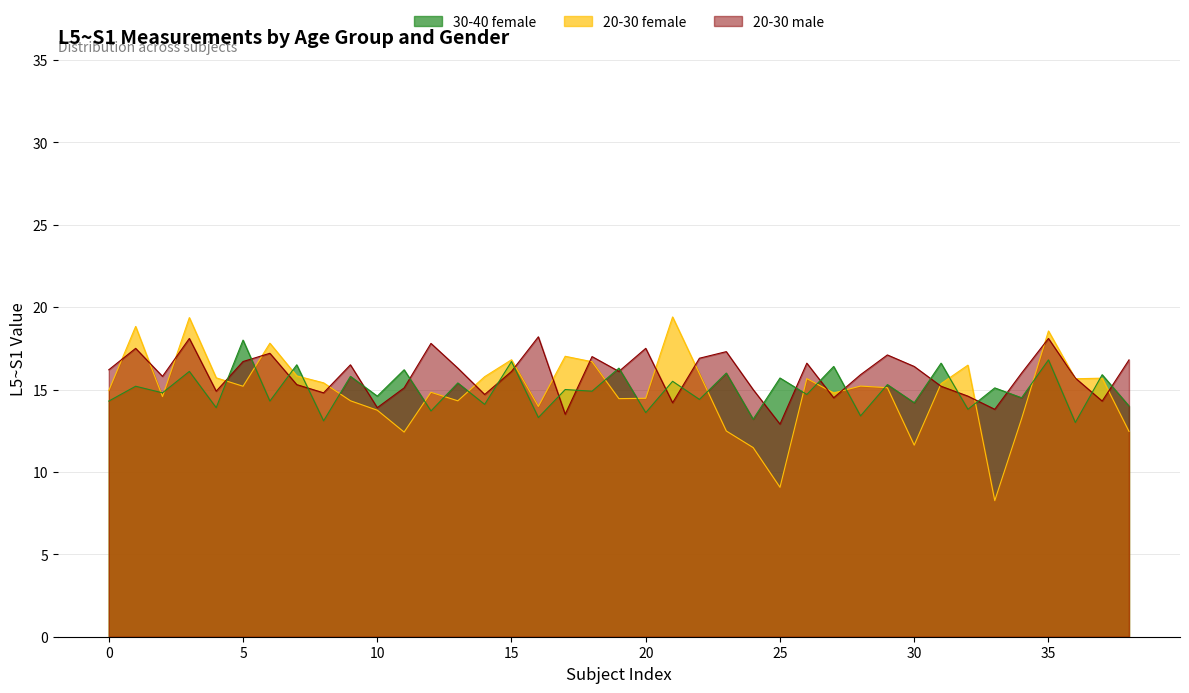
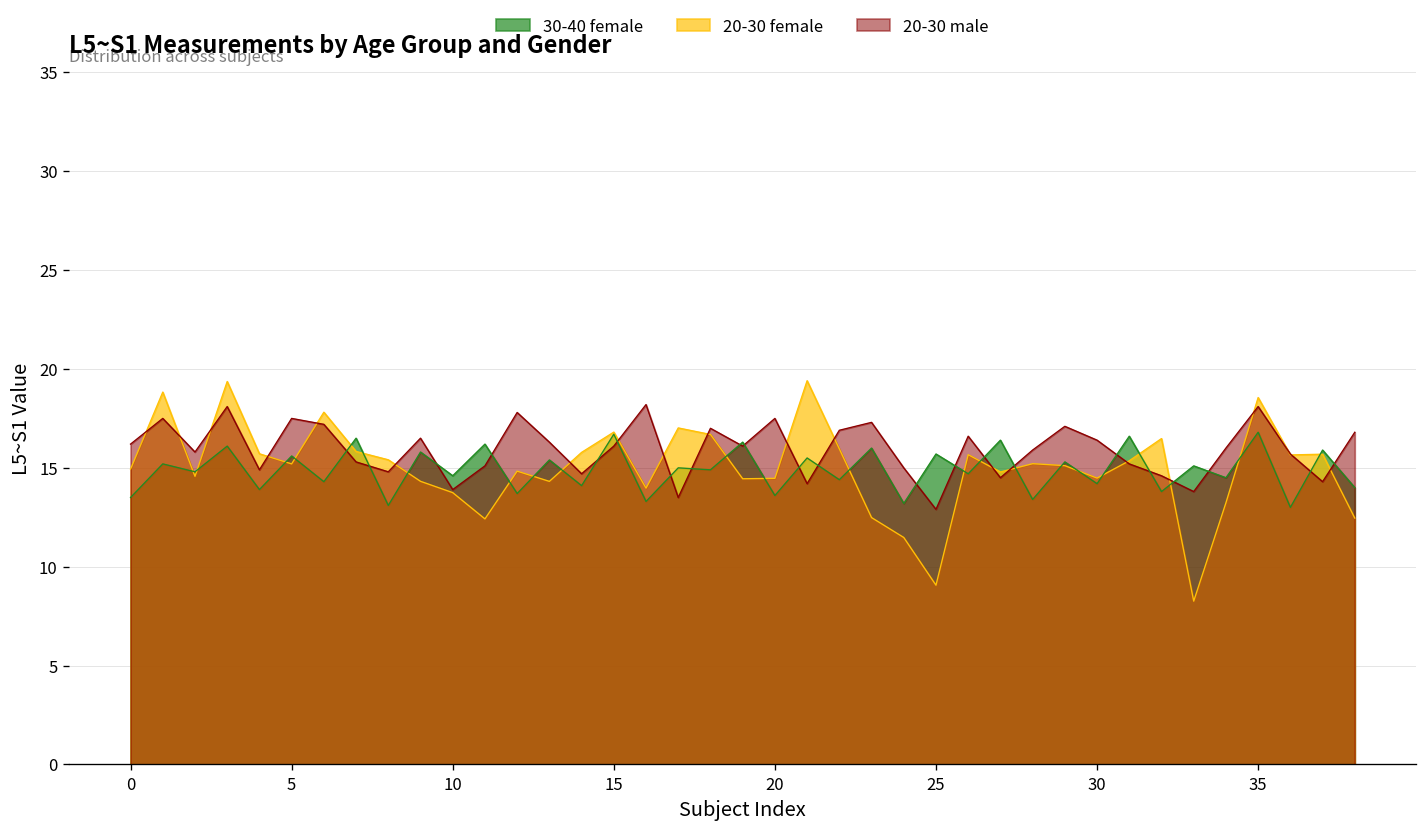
30-40 female, 0: 14.3 -> 13.5
30-40 female, 5: 18.0 -> 15.6
20-30 male, 5: 16.7 -> 17.5
20-30 female, 30: 11.6 -> 14.5
